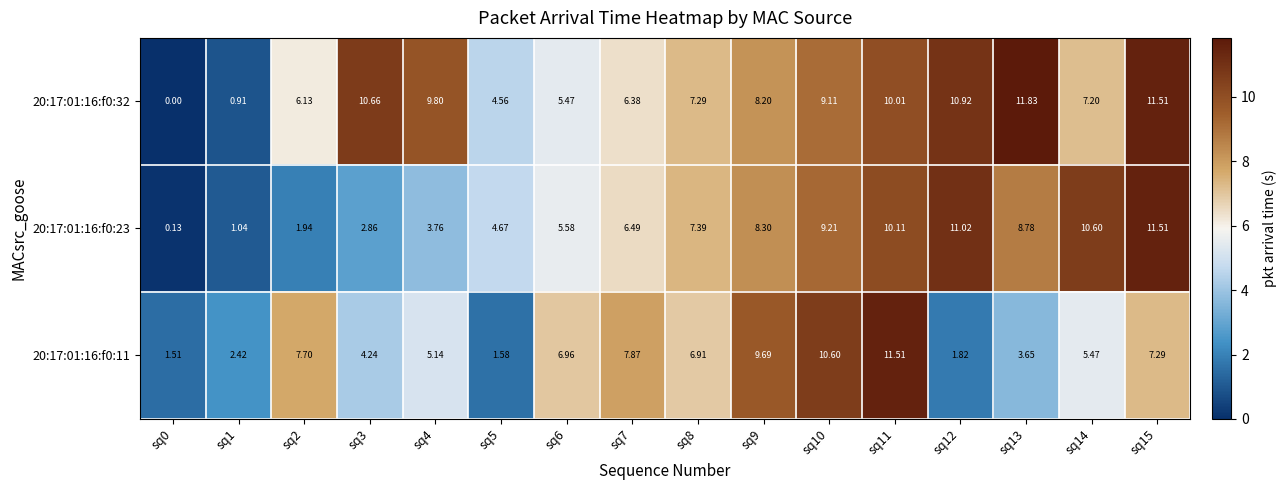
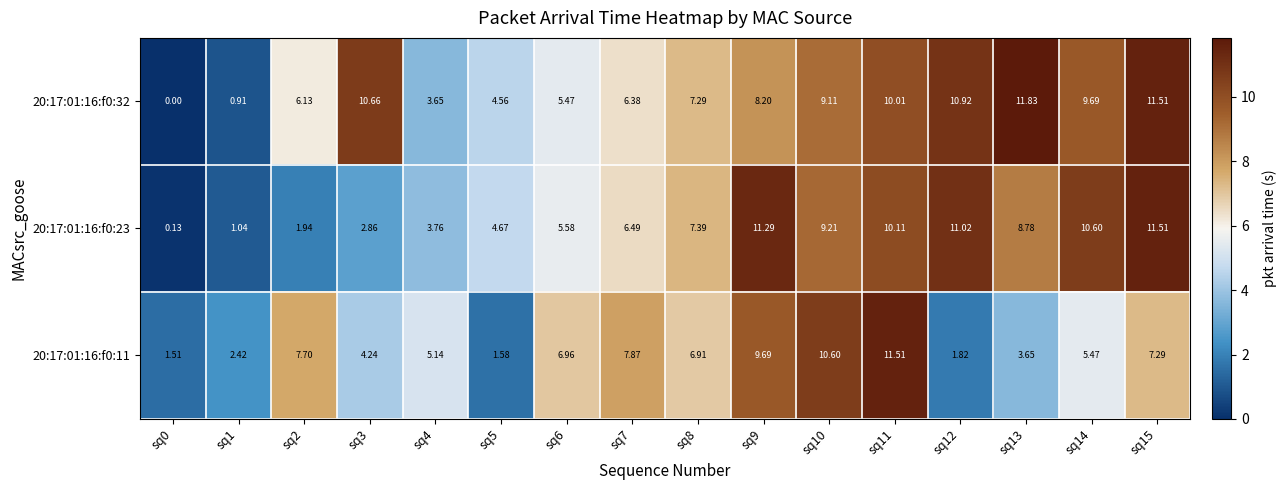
20:17:01:16:f0:32, sq4: 9.80 -> 3.65
20:17:01:16:f0:32, sq14: 7.20 -> 9.69
20:17:01:16:f0:23, sq9: 8.30 -> 11.29
